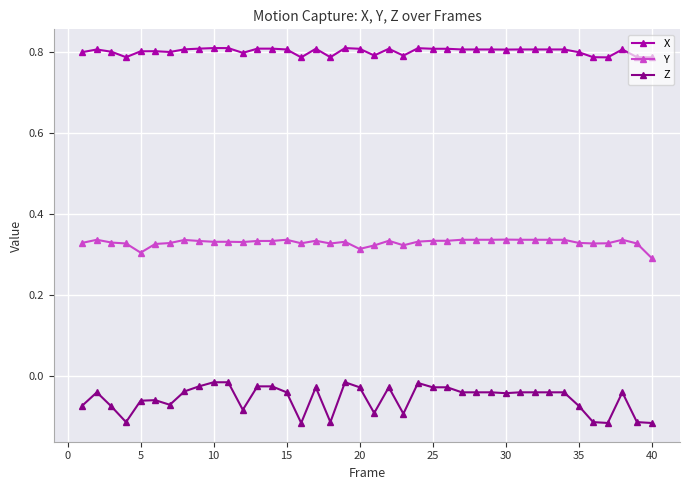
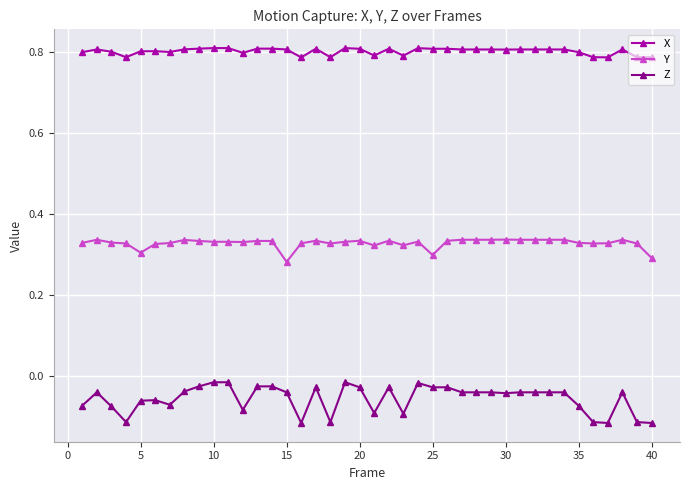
Y, 15: 0.34 -> 0.28
Y, 20: 0.31 -> 0.33
Y, 25: 0.33 -> 0.30
